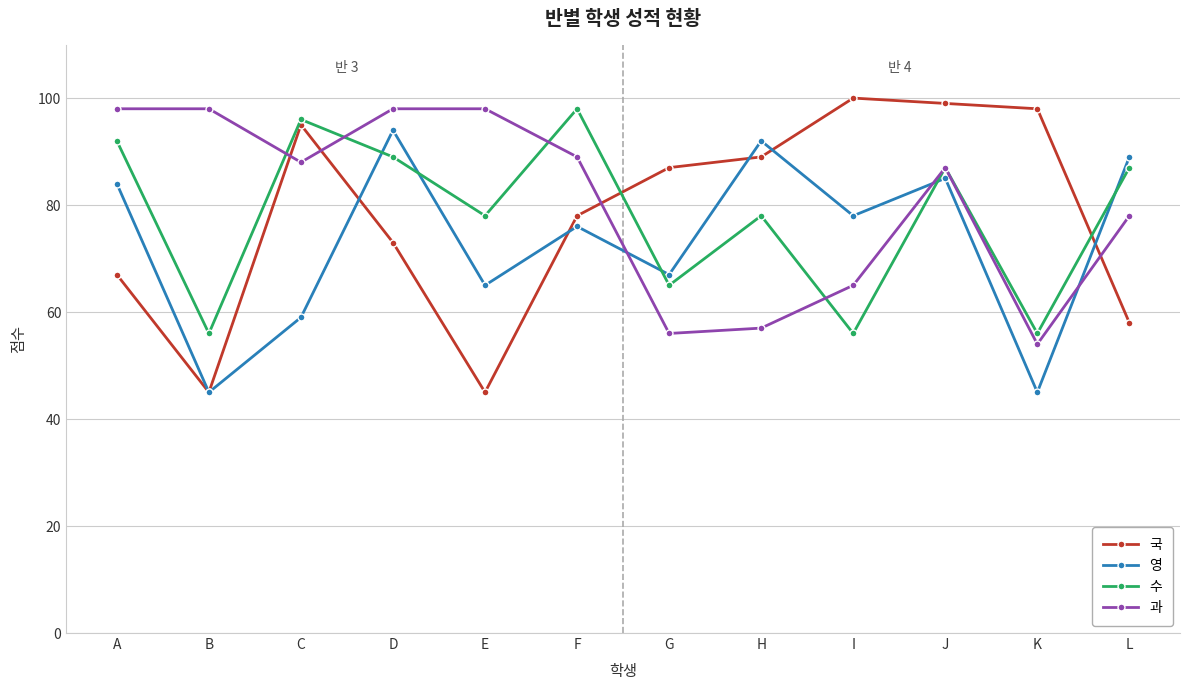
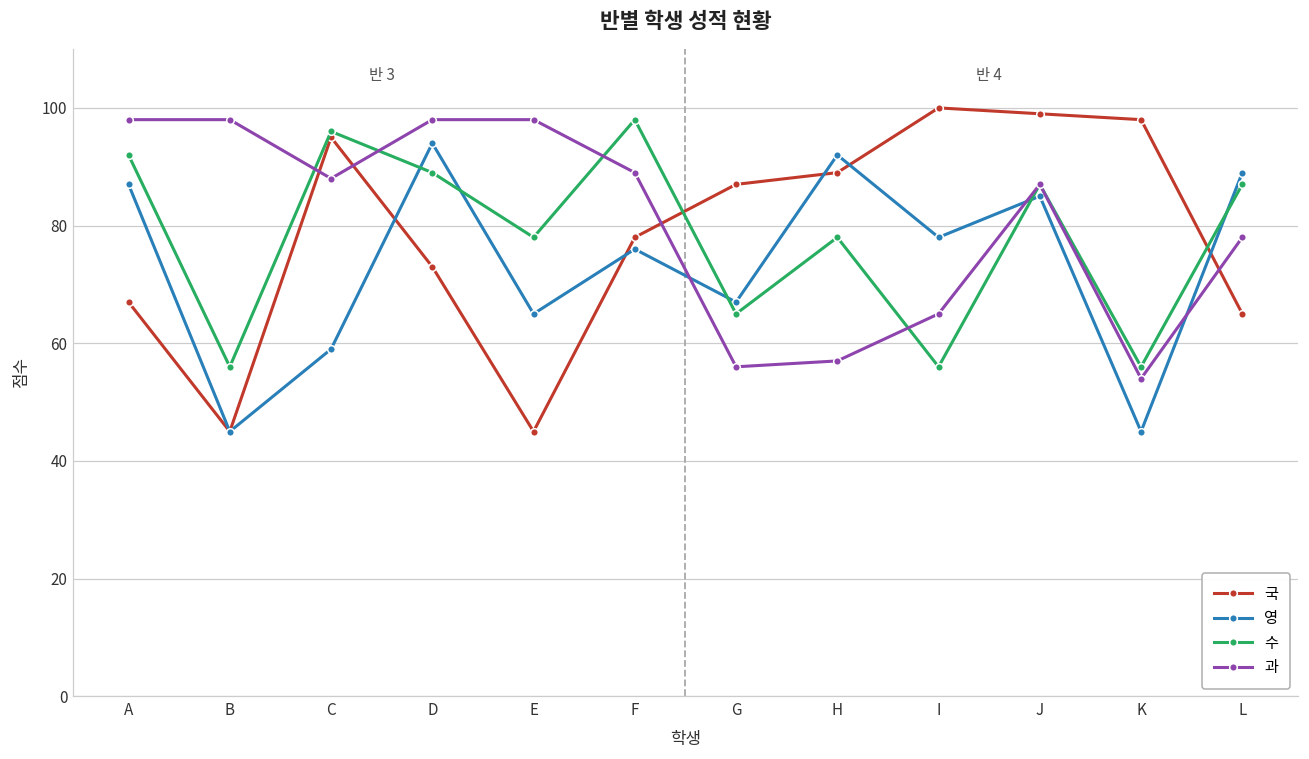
영, A: 84 -> 87
국, L: 58 -> 65
